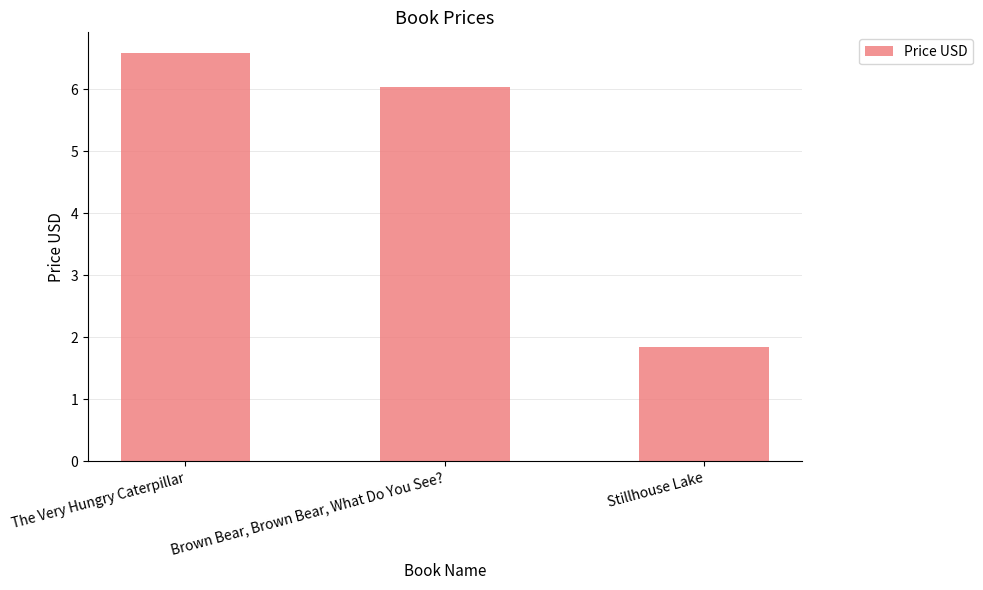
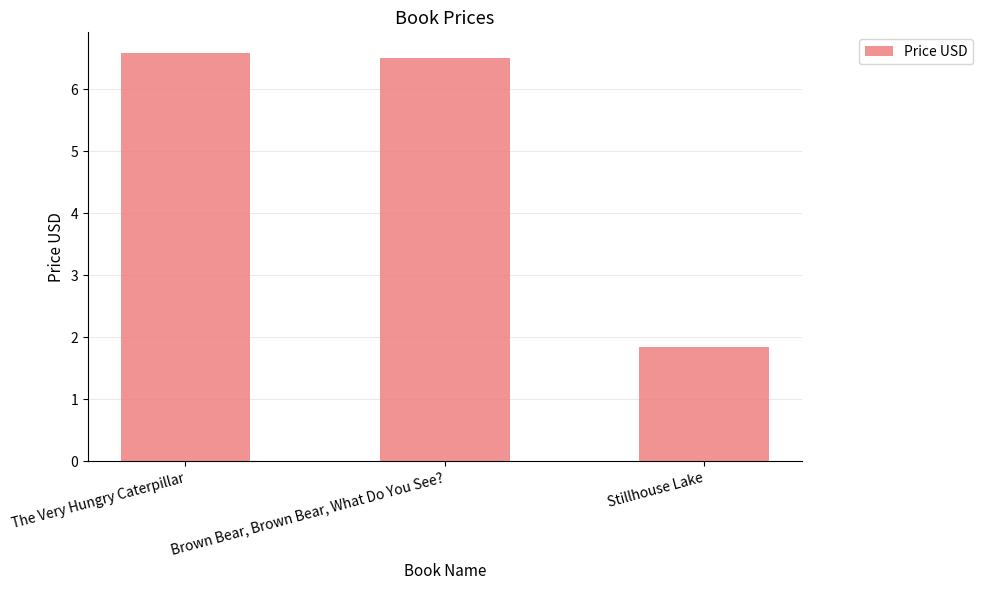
Brown Bear, Brown Bear, What Do You See?: 6.0 -> 6.5
